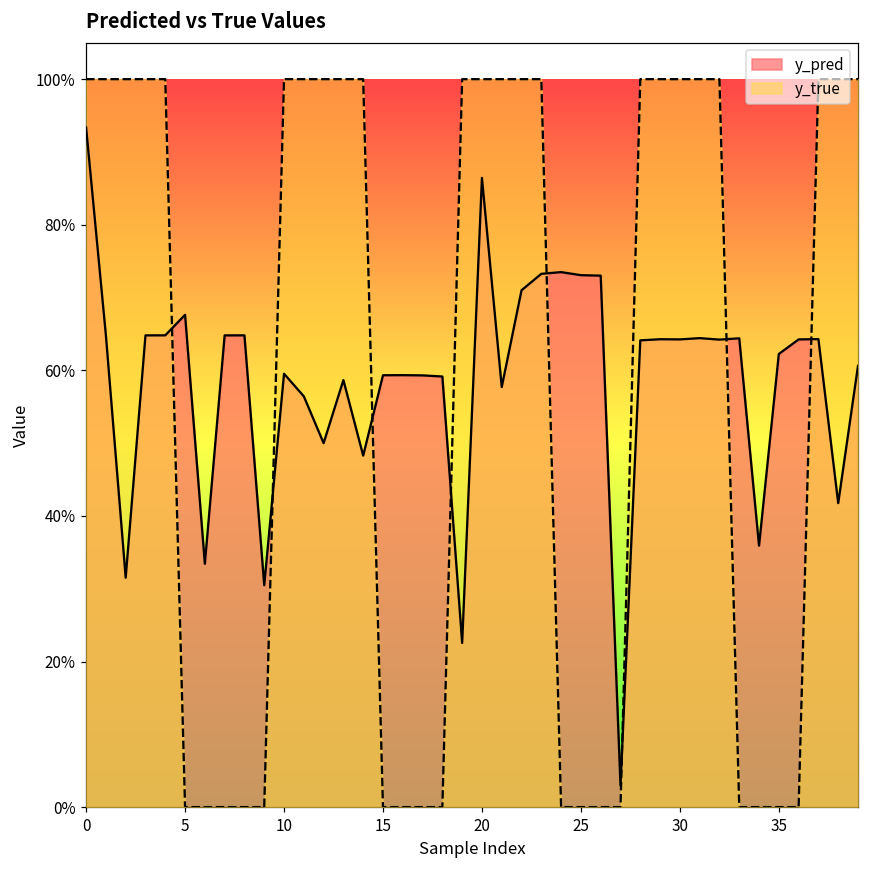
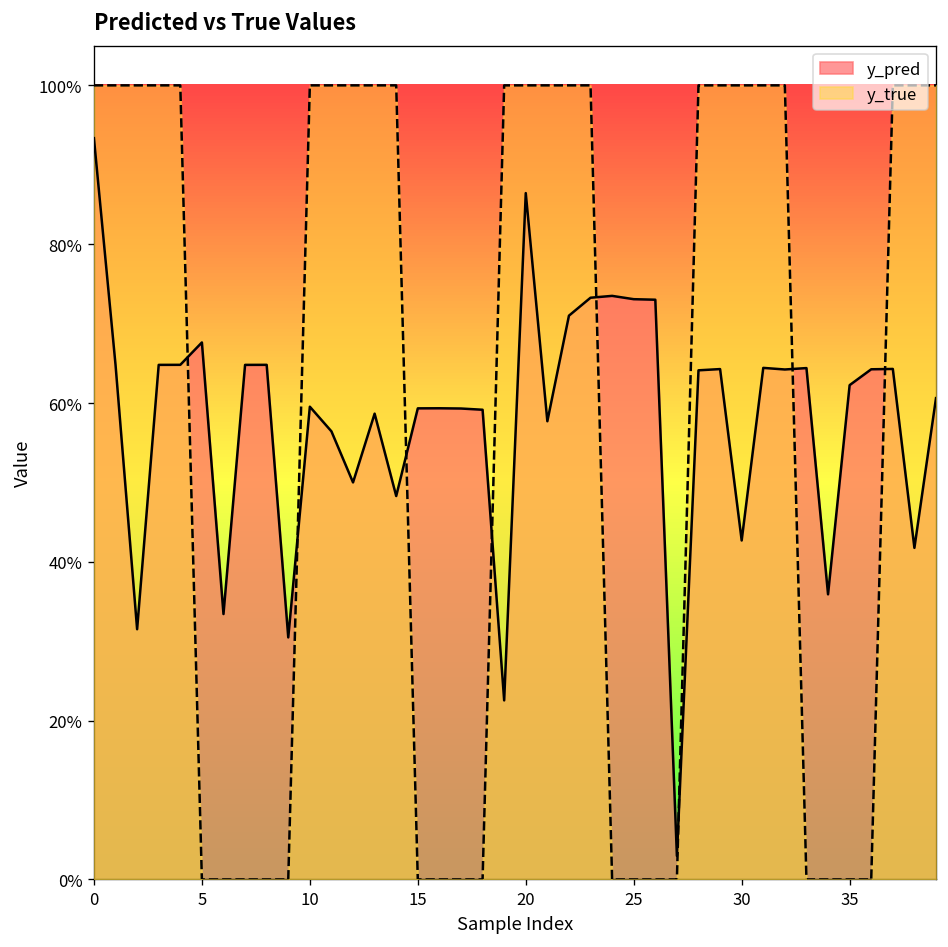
y_pred, 30: 64% -> 43%
